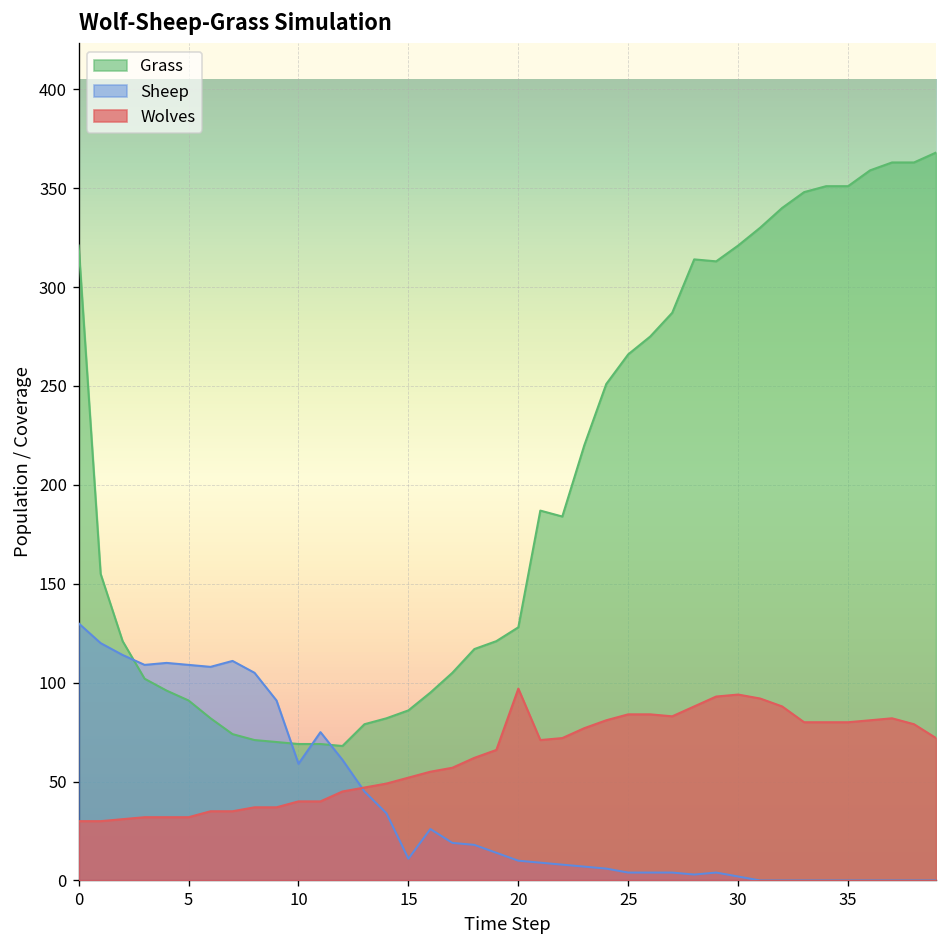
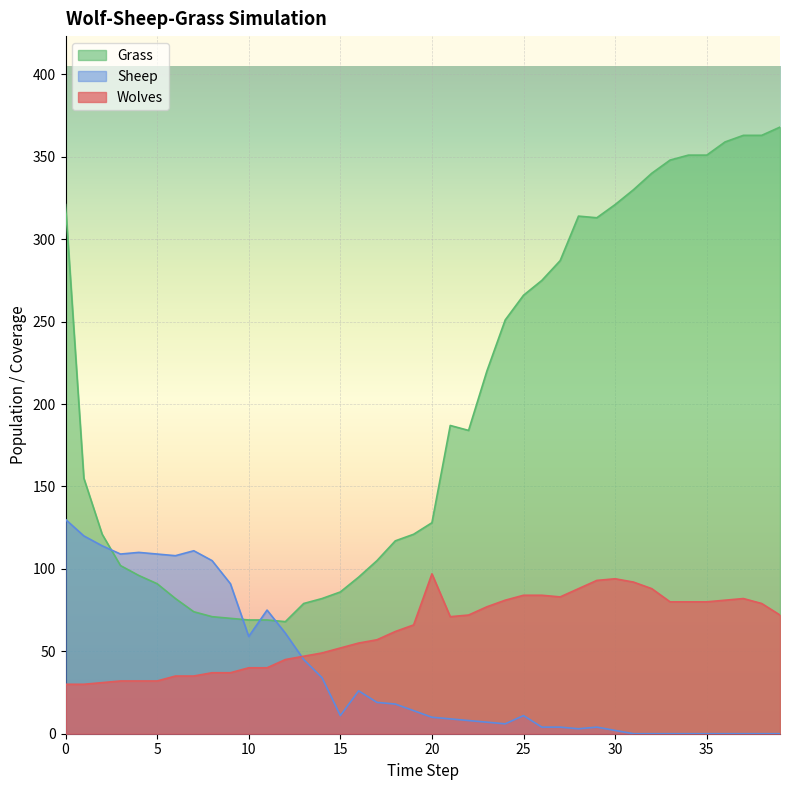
Sheep, 25: 4 -> 11
